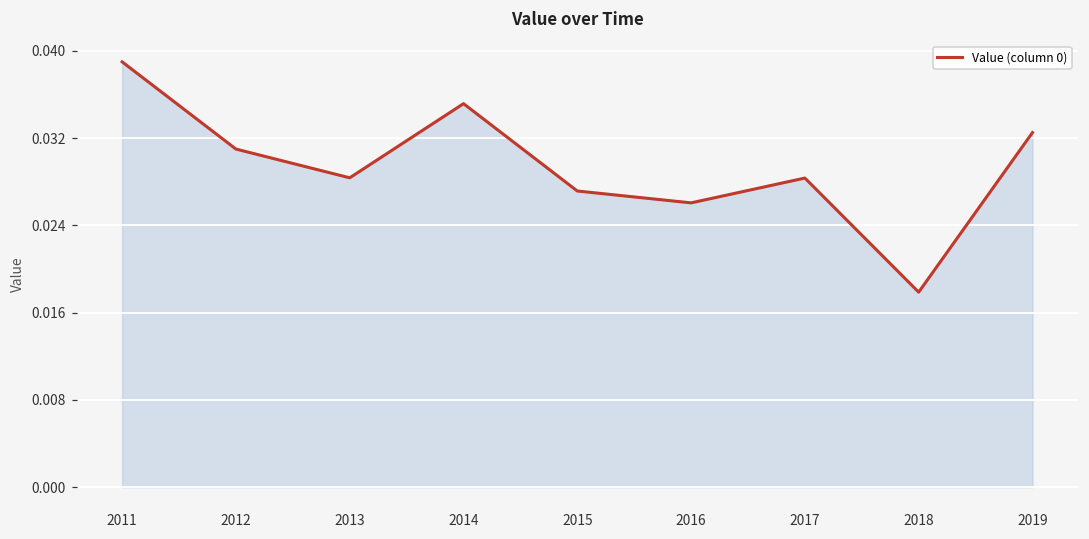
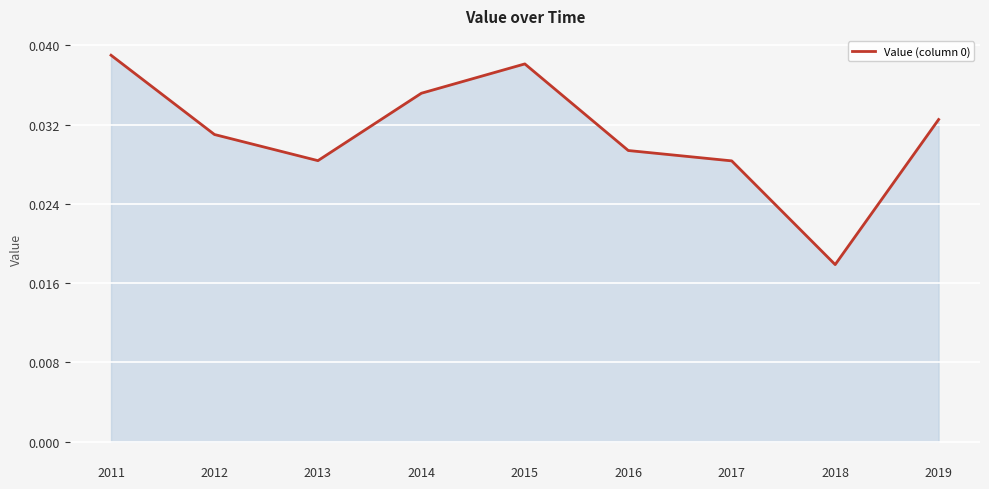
2015: 0.027 -> 0.038
2016: 0.026 -> 0.029
